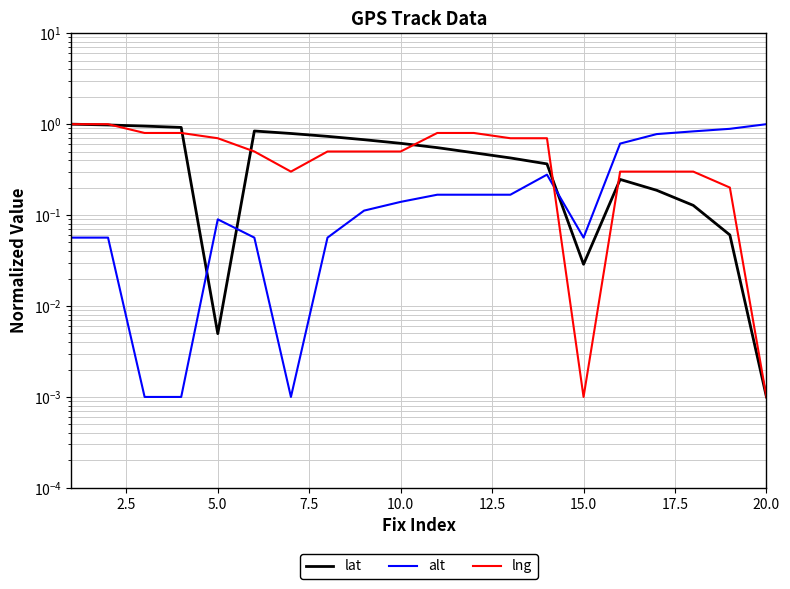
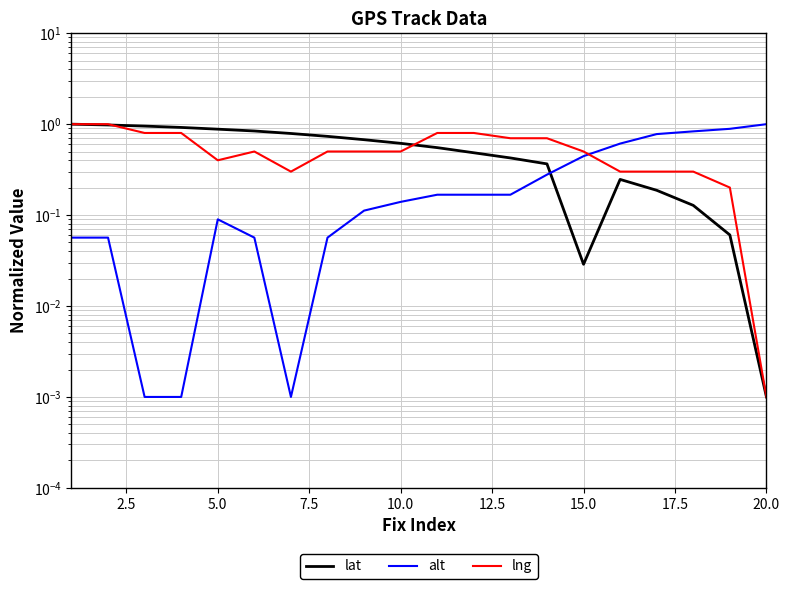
lat, 5.0: 0.005 -> 0.9
lng, 5.0: 0.7 -> 0.4
alt, 15.0: 0.06 -> 0.4
lng, 15.0: 0.0010 -> 0.5
